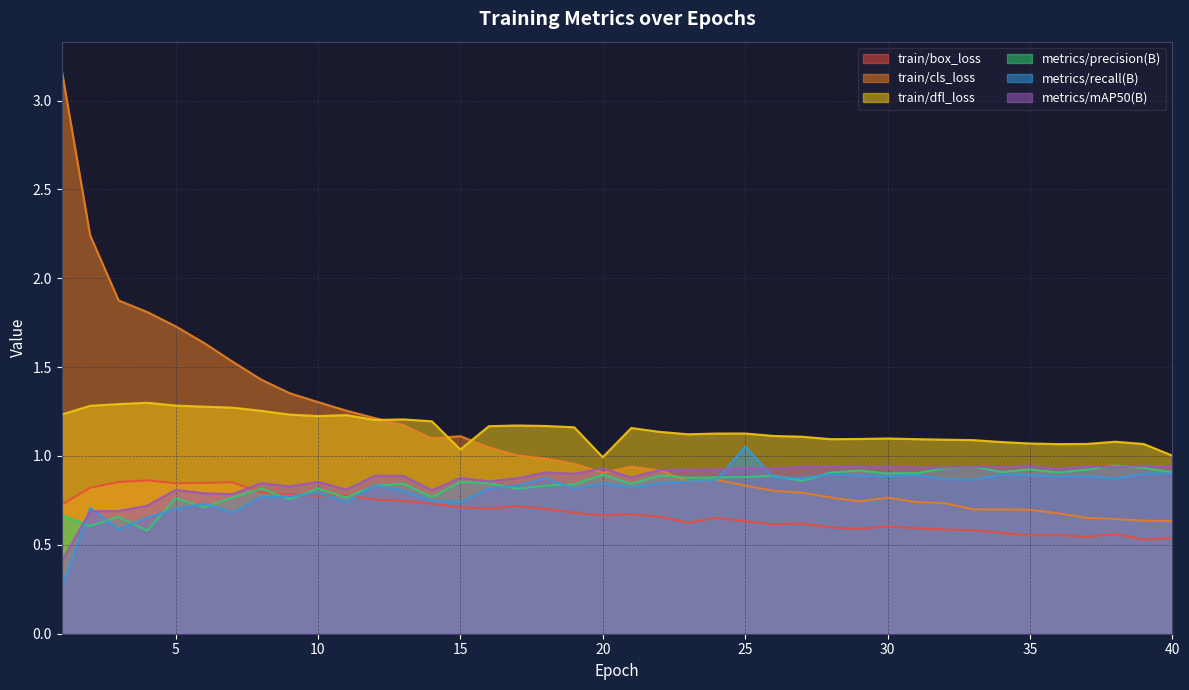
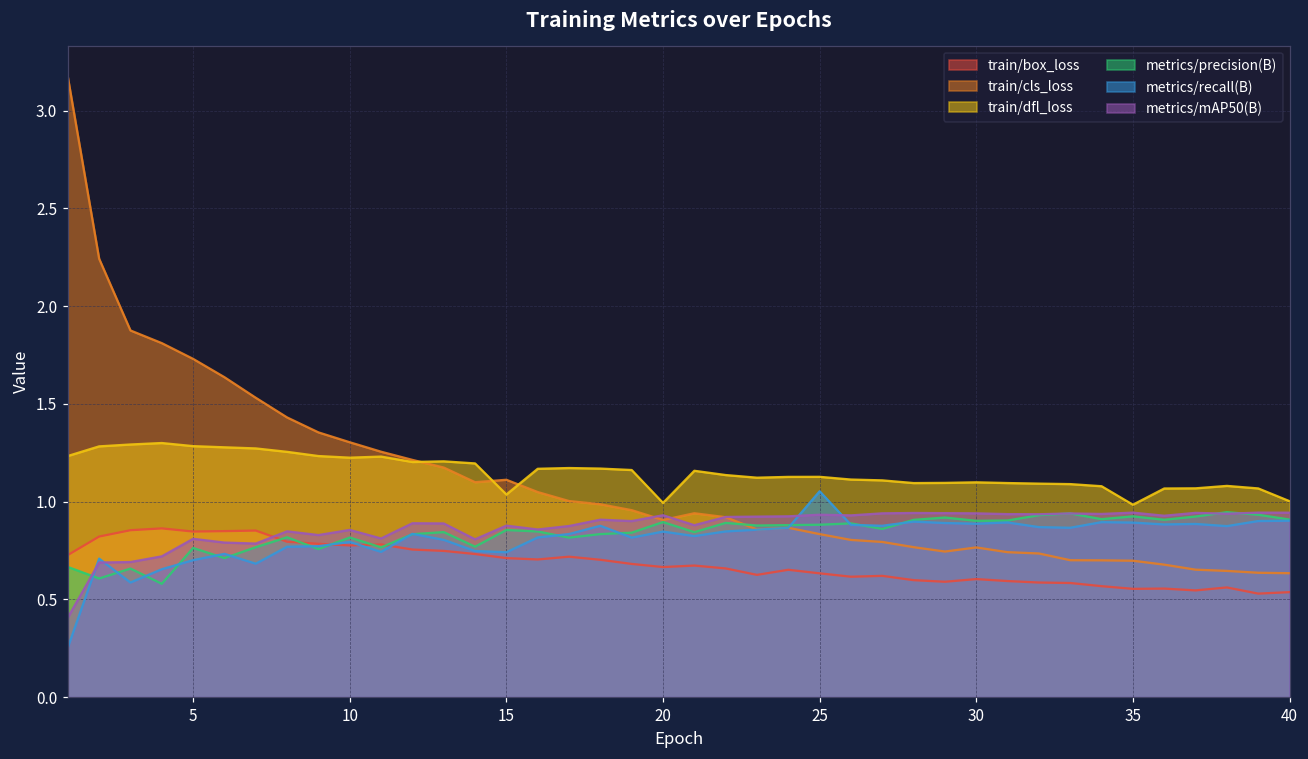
train/dfl_loss, 35: 1.07 -> 0.98
